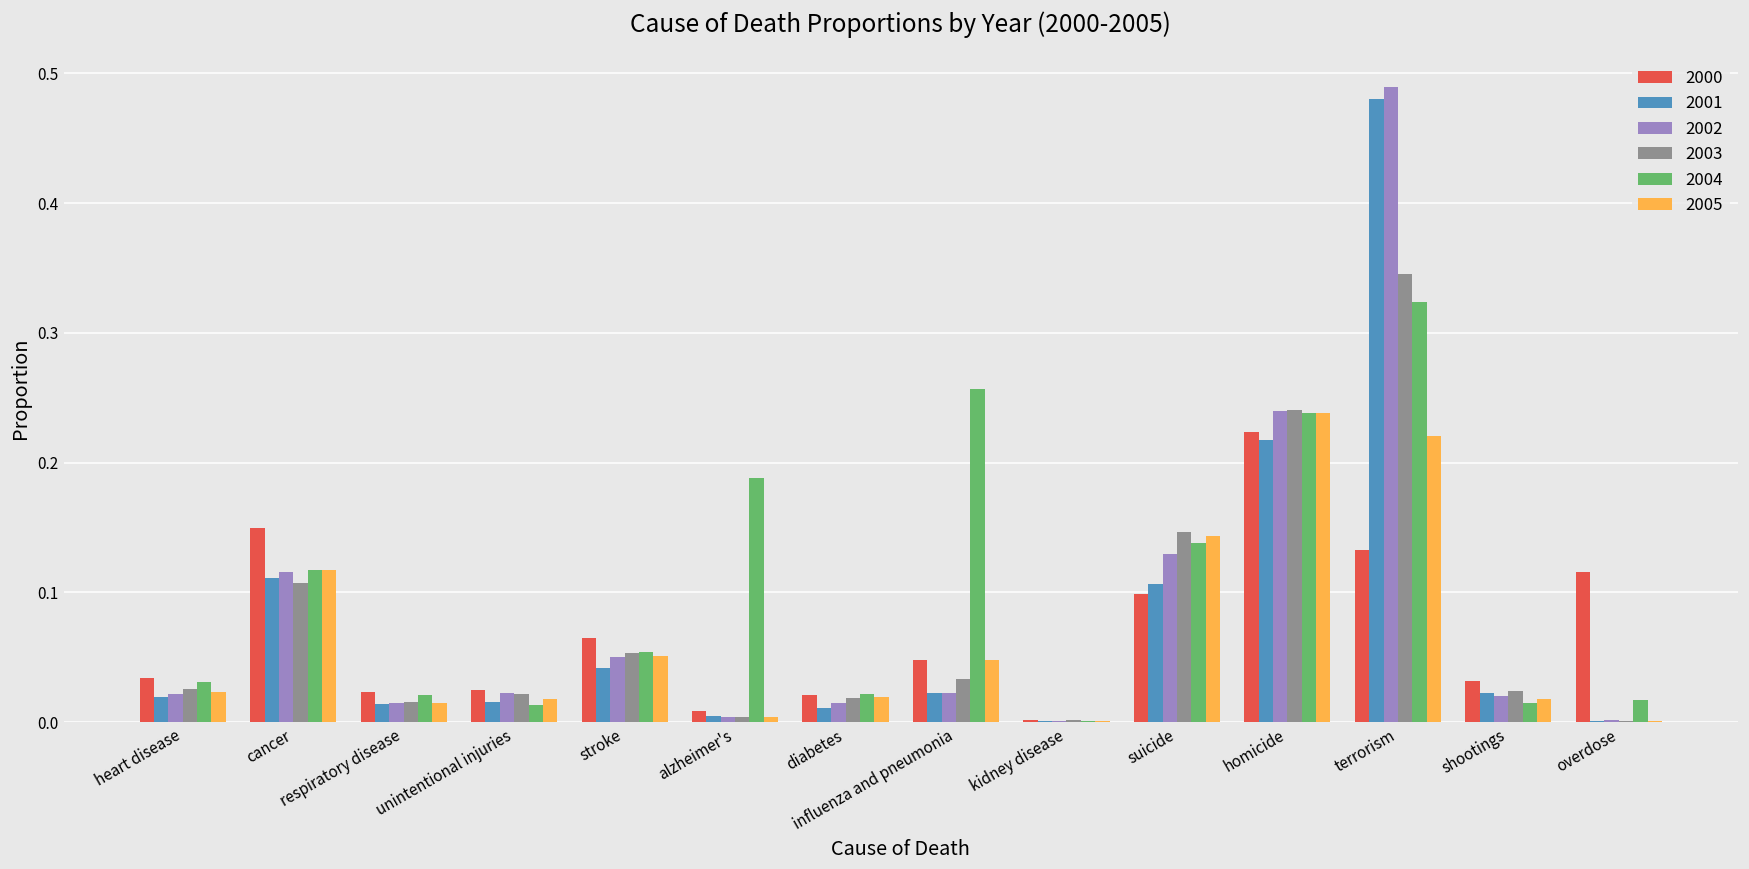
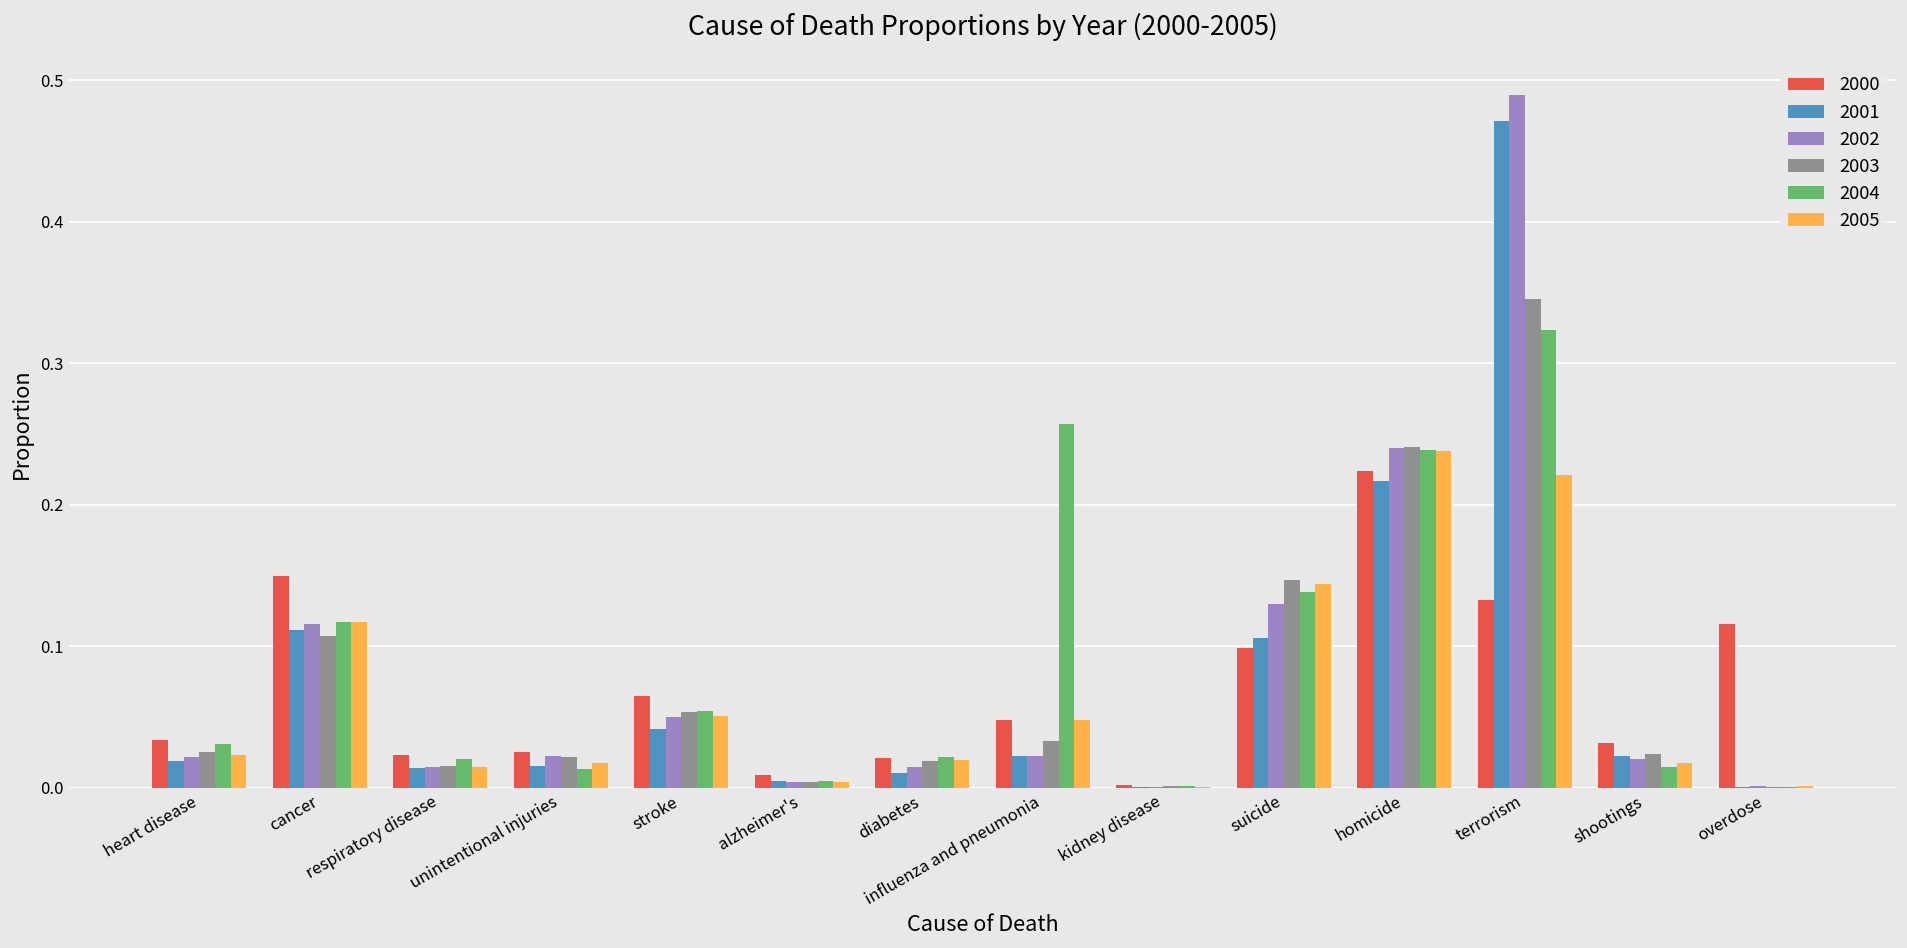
2004, alzheimer's: 0.189 -> 0.005
2001, terrorism: 0.481 -> 0.471
2004, overdose: 0.017 -> 0.001
